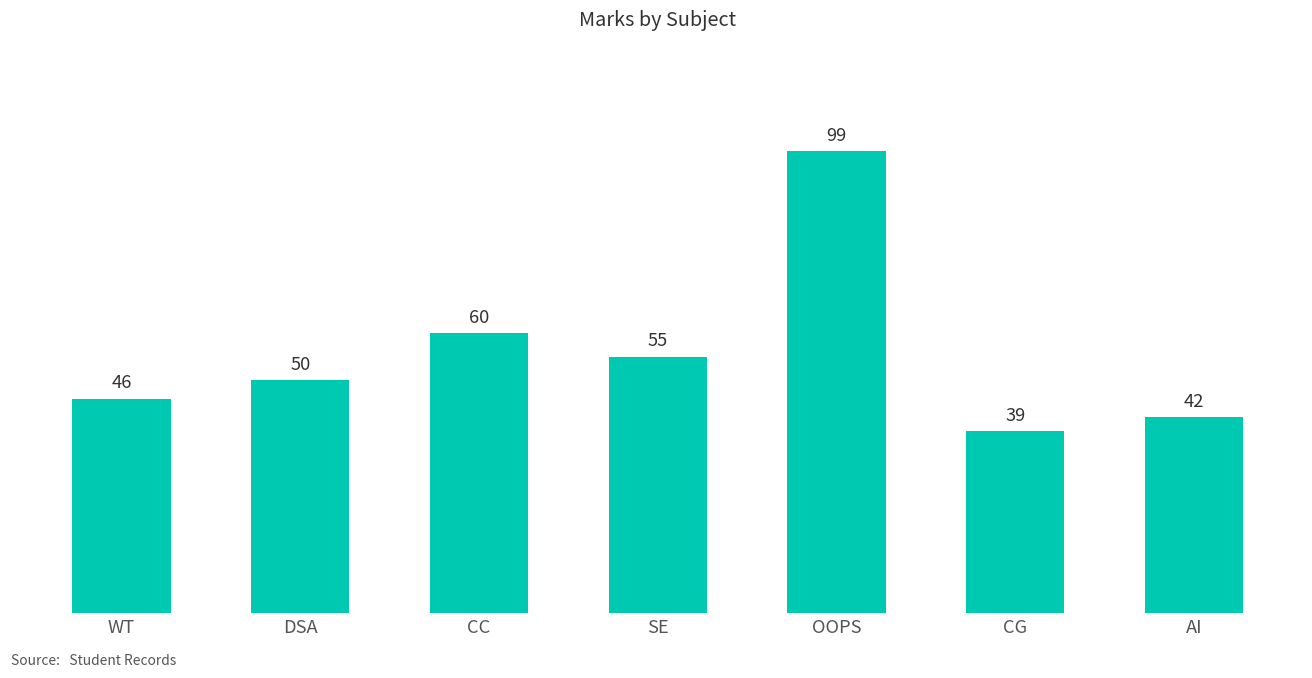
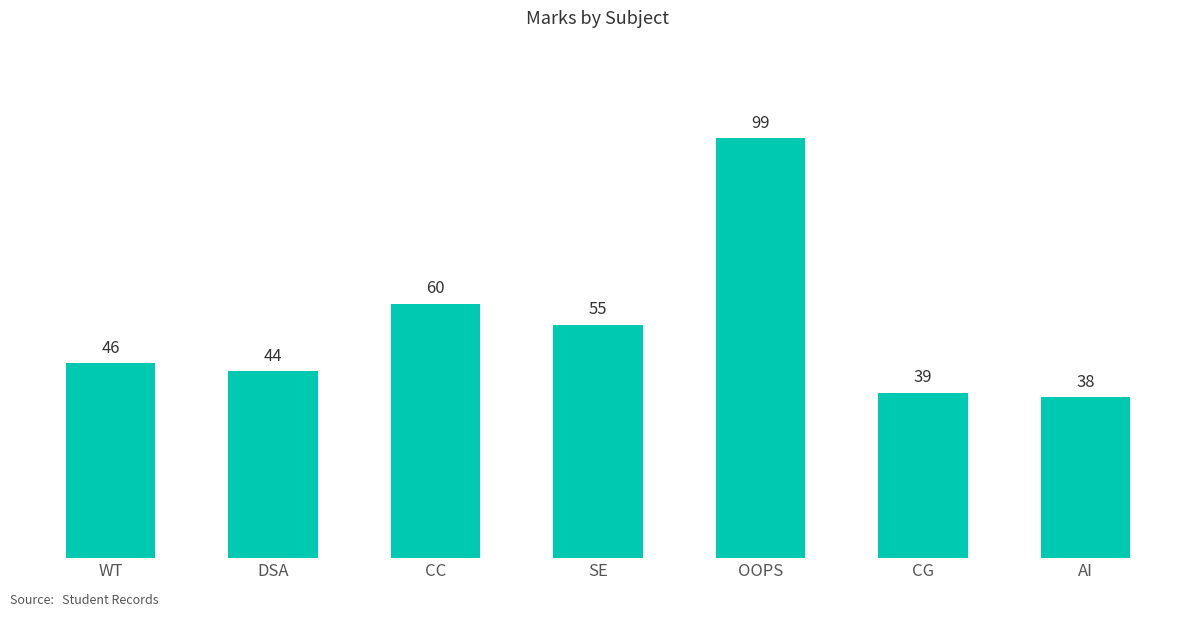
DSA: 50 -> 44
AI: 42 -> 38
